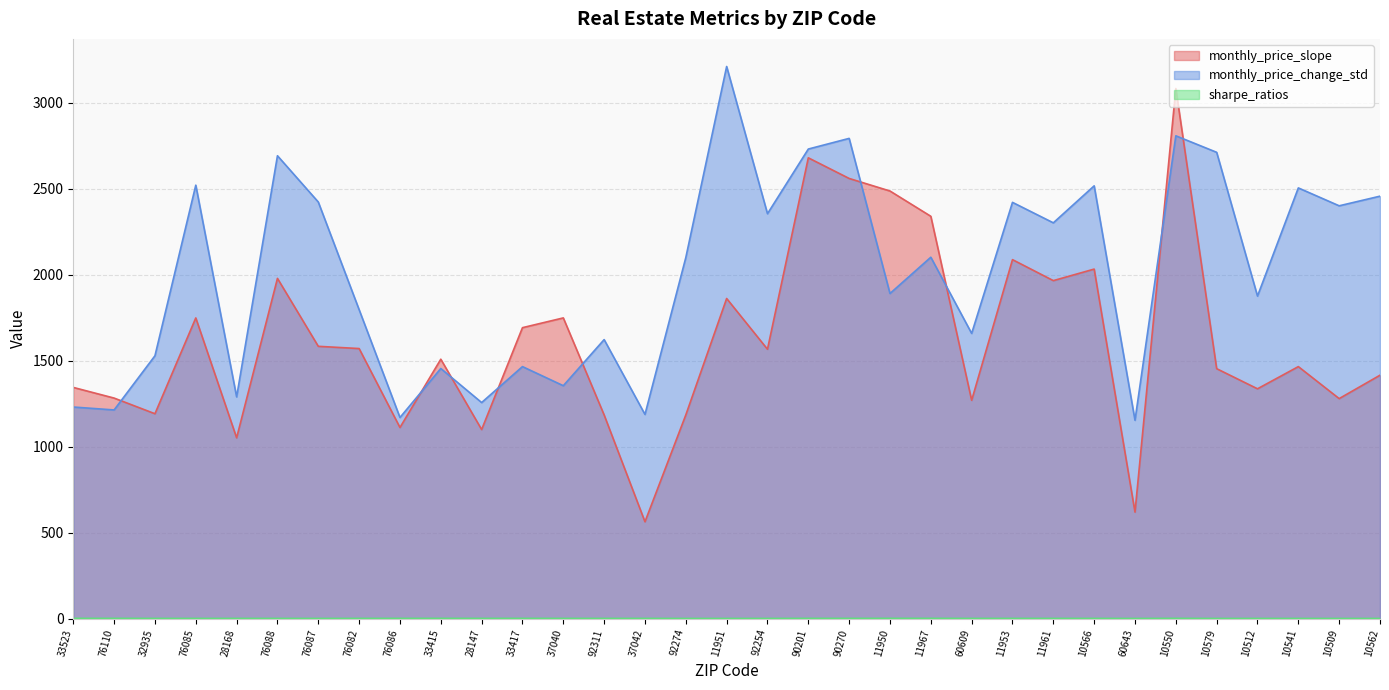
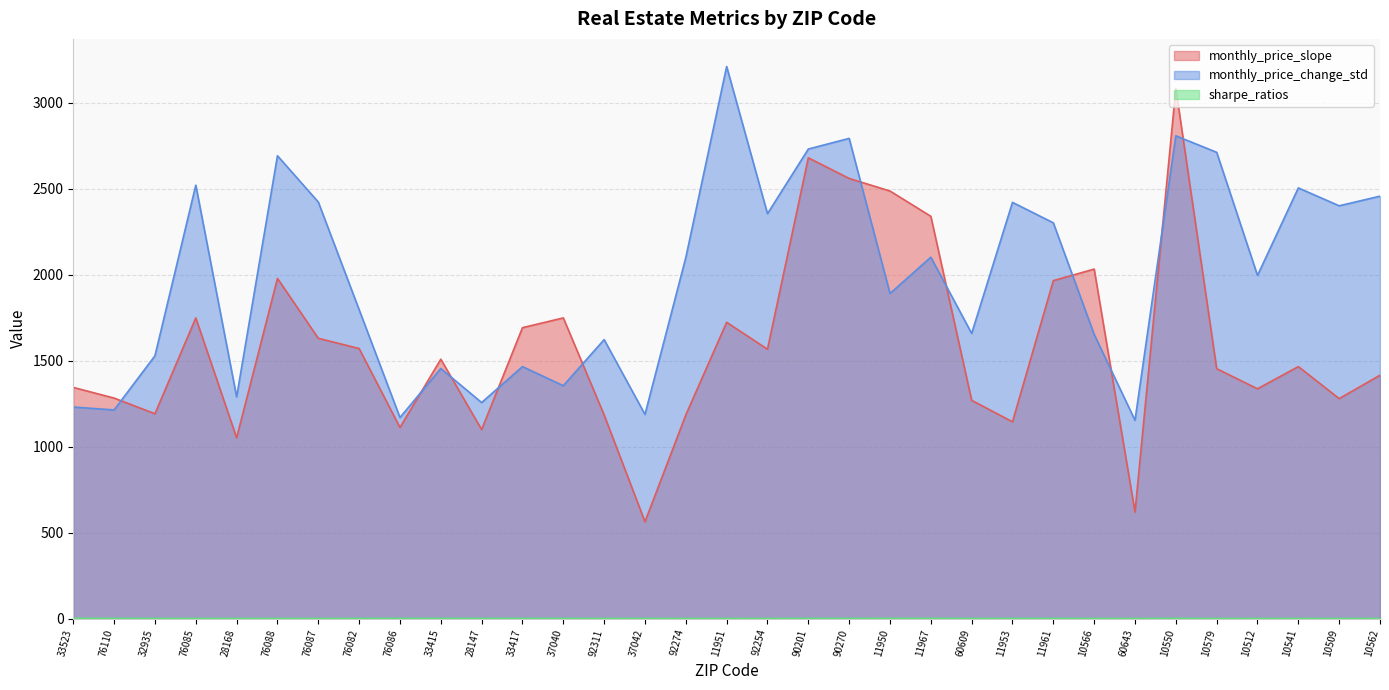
monthly_price_slope, 76087: 1580 -> 1630
monthly_price_slope, 11951: 1860 -> 1720
monthly_price_slope, 11953: 2090 -> 1140
monthly_price_change_std, 10566: 2520 -> 1650
monthly_price_change_std, 10512: 1880 -> 2000
